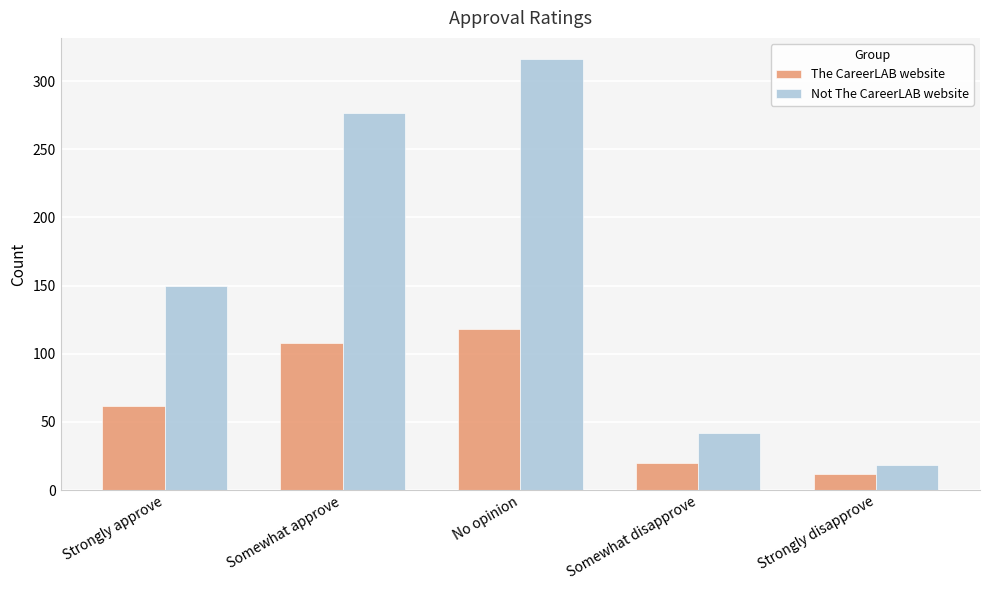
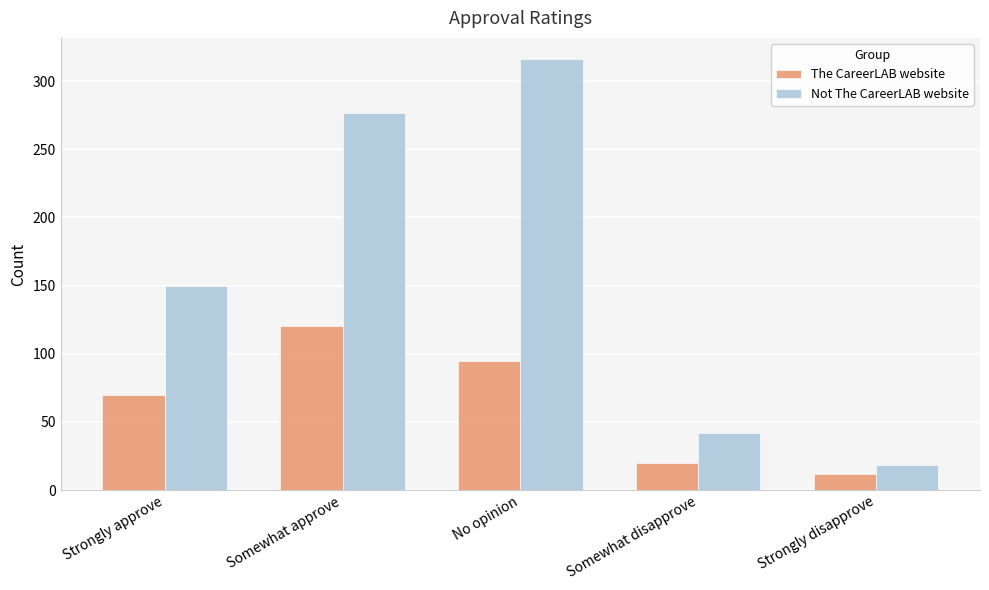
The CareerLAB website, Strongly approve: 62 -> 70
The CareerLAB website, Somewhat approve: 108 -> 120
The CareerLAB website, No opinion: 118 -> 95
